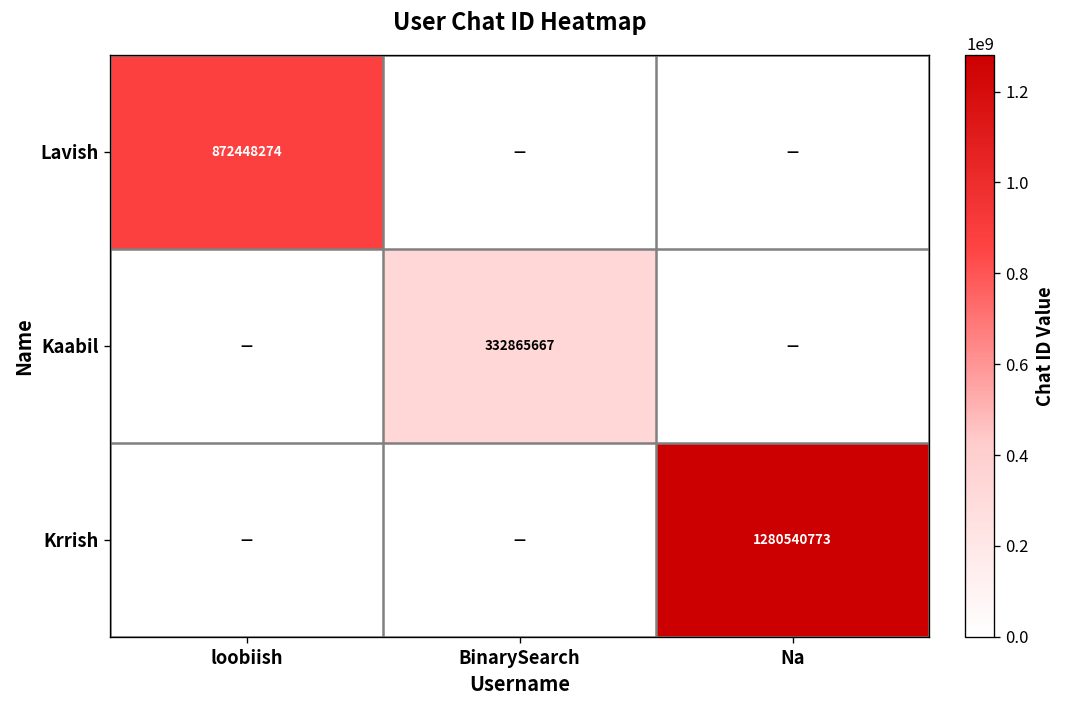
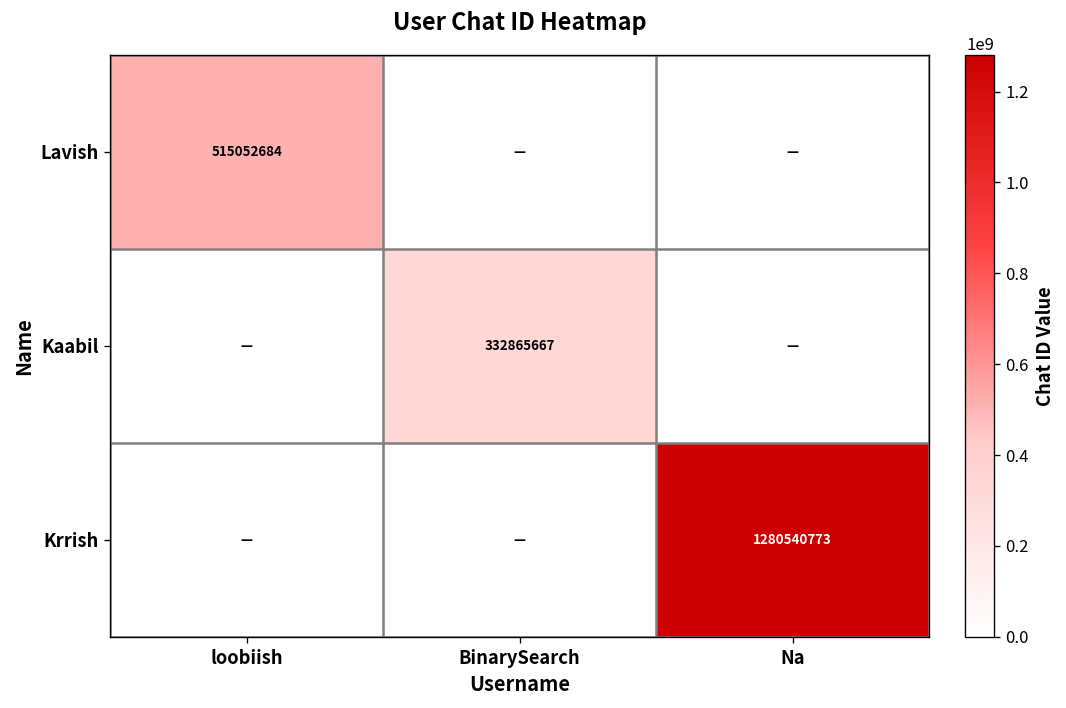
Lavish, loobiish: 872448274 -> 515052684
